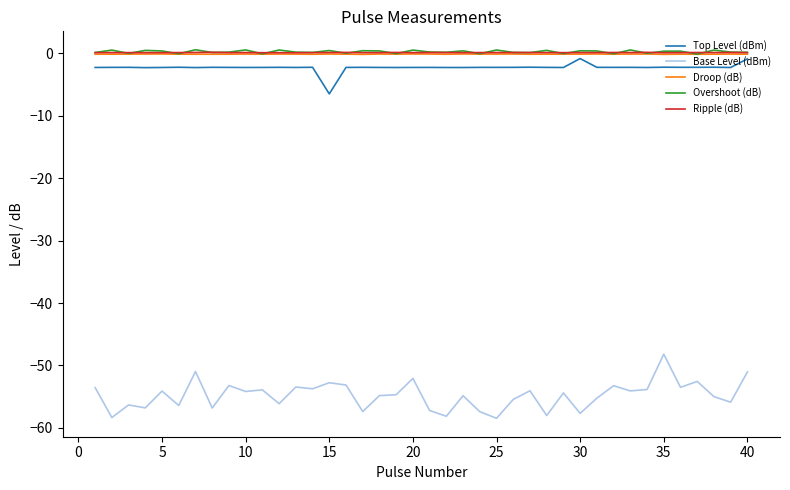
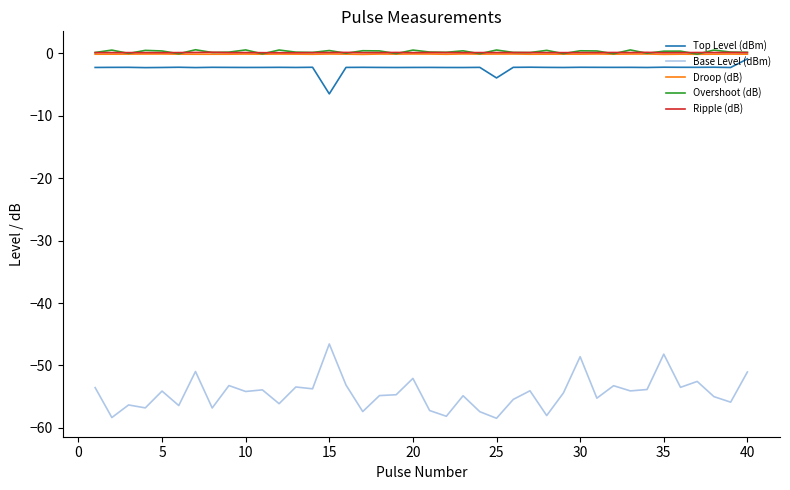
Base Level (dBm), 15: -53 -> -47
Top Level (dBm), 25: -2 -> -4
Top Level (dBm), 30: -1 -> -2
Base Level (dBm), 30: -58 -> -49
